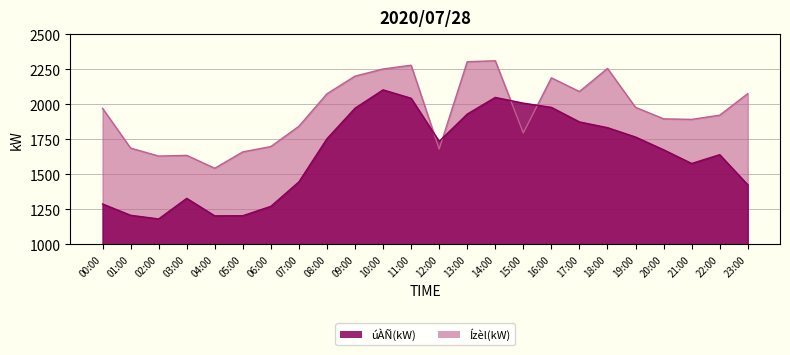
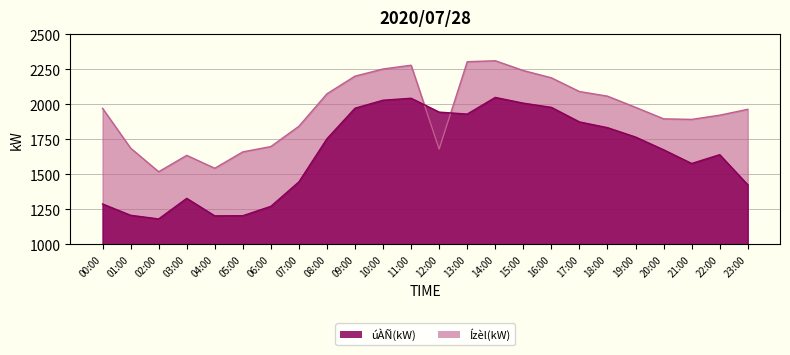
Ízèl(kW), 02:00: 1630 -> 1520
úÀÑ(kW), 10:00: 2100 -> 2030
úÀÑ(kW), 12:00: 1740 -> 1950
Ízèl(kW), 15:00: 1800 -> 2240
Ízèl(kW), 18:00: 2260 -> 2060
Ízèl(kW), 23:00: 2080 -> 1970
